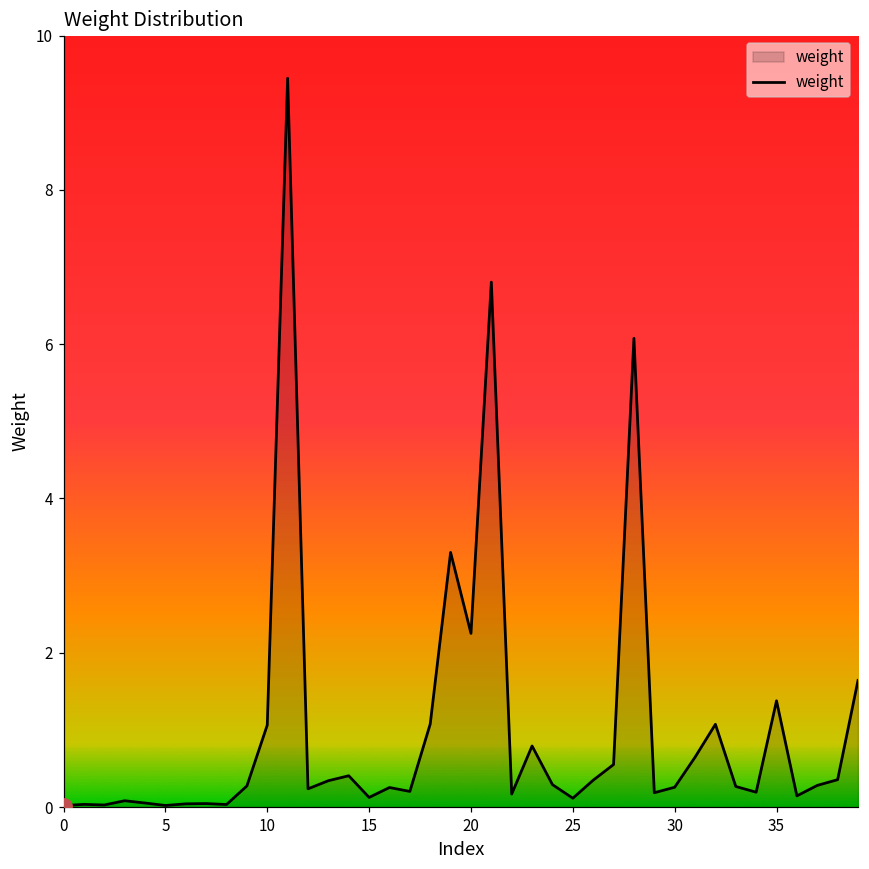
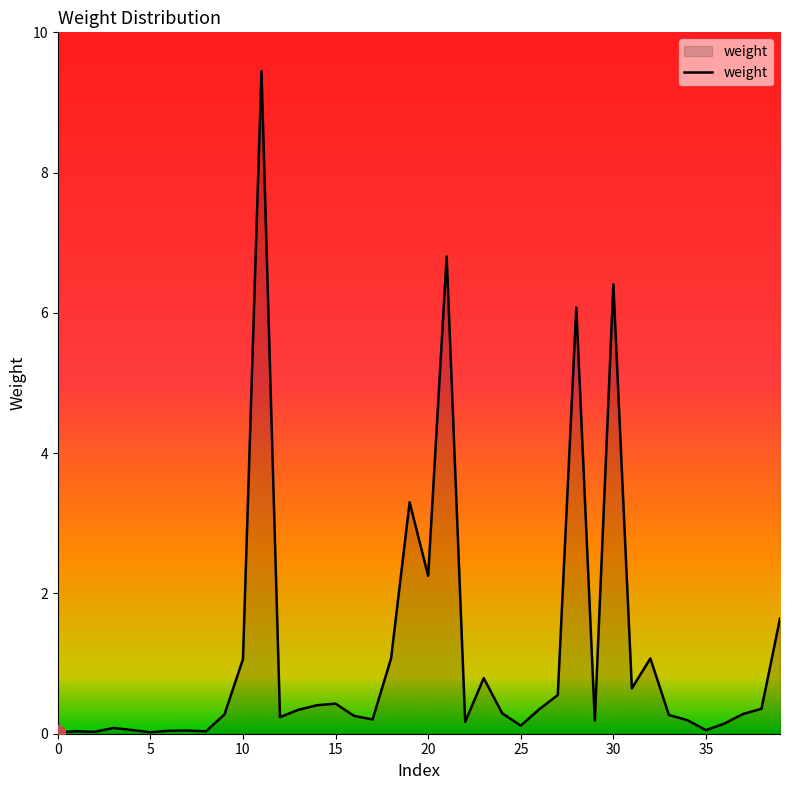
weight, 15: 0.1 -> 0.4
weight, 30: 0.3 -> 6.4
weight, 35: 1.4 -> 0.1
